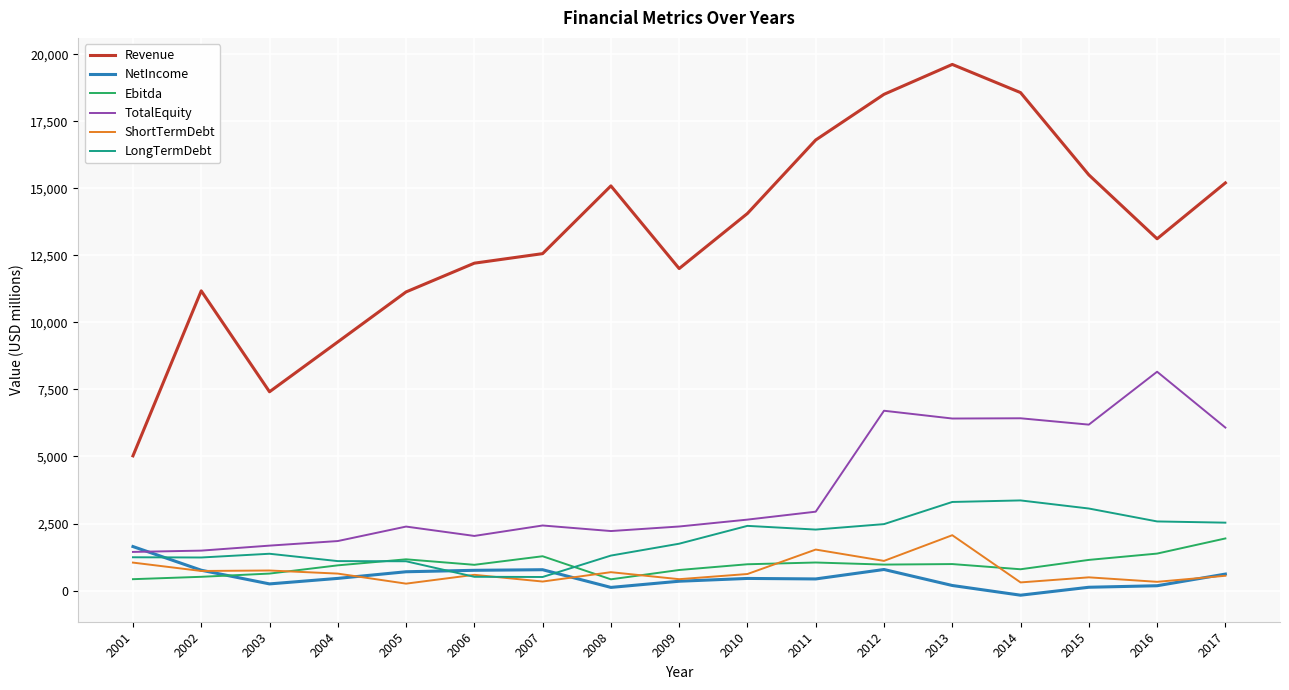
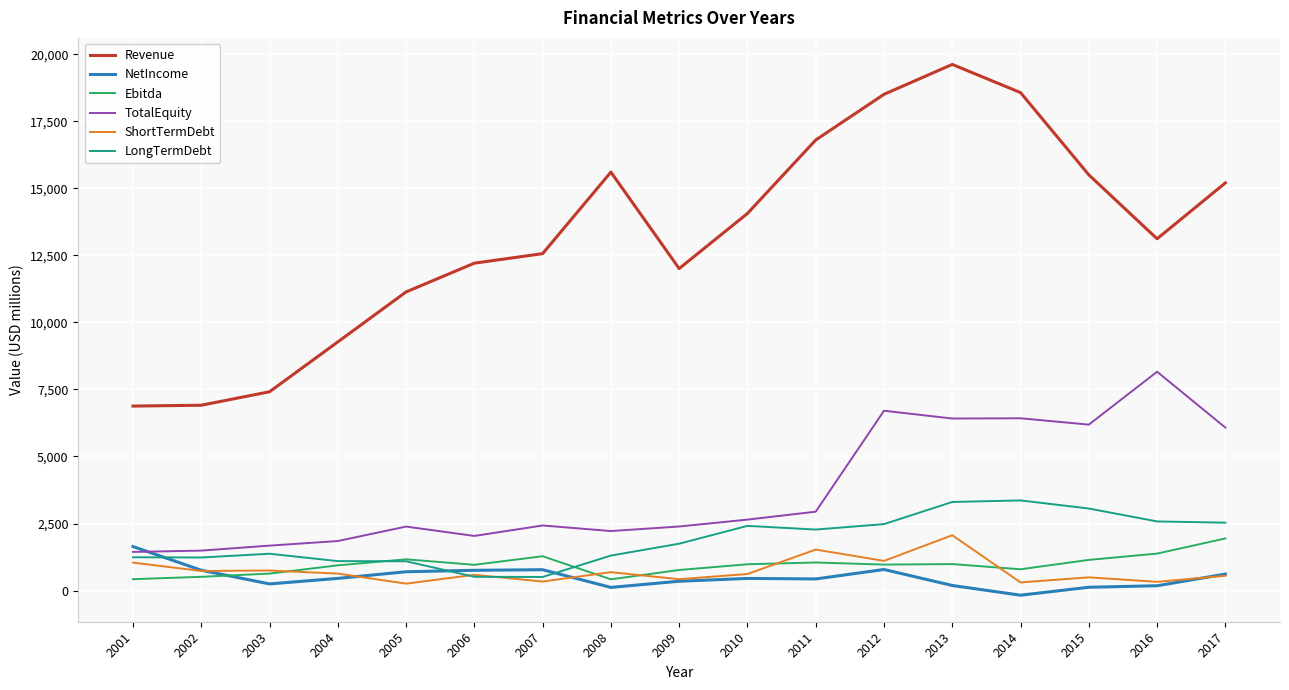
Revenue, 2001: 5,000 -> 6,900
Revenue, 2002: 11,200 -> 6,900
Revenue, 2008: 15,100 -> 15,600
